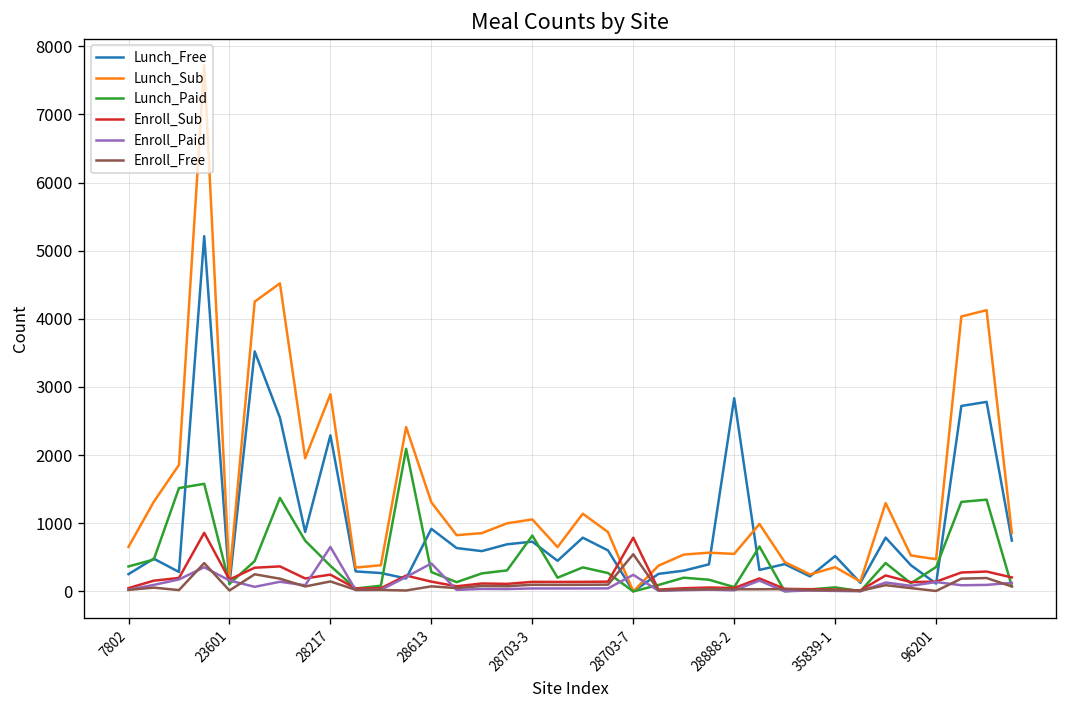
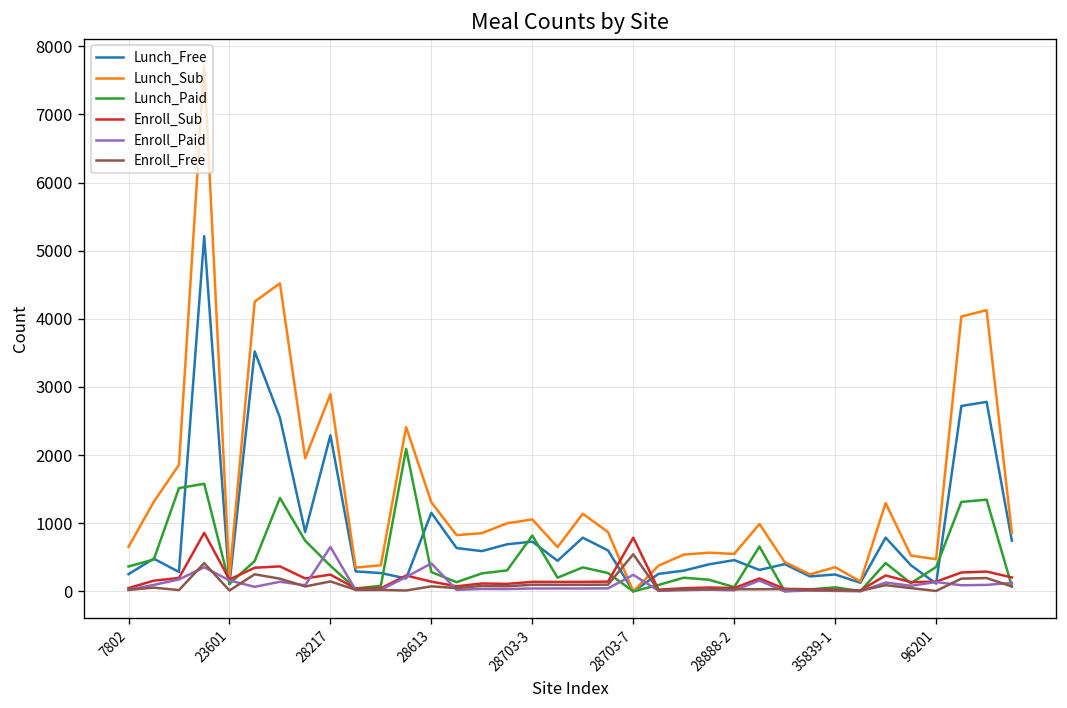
Lunch_Free, 28613: 900 -> 1200
Lunch_Free, 28888-2: 2800 -> 500
Lunch_Free, 35839-1: 500 -> 200
